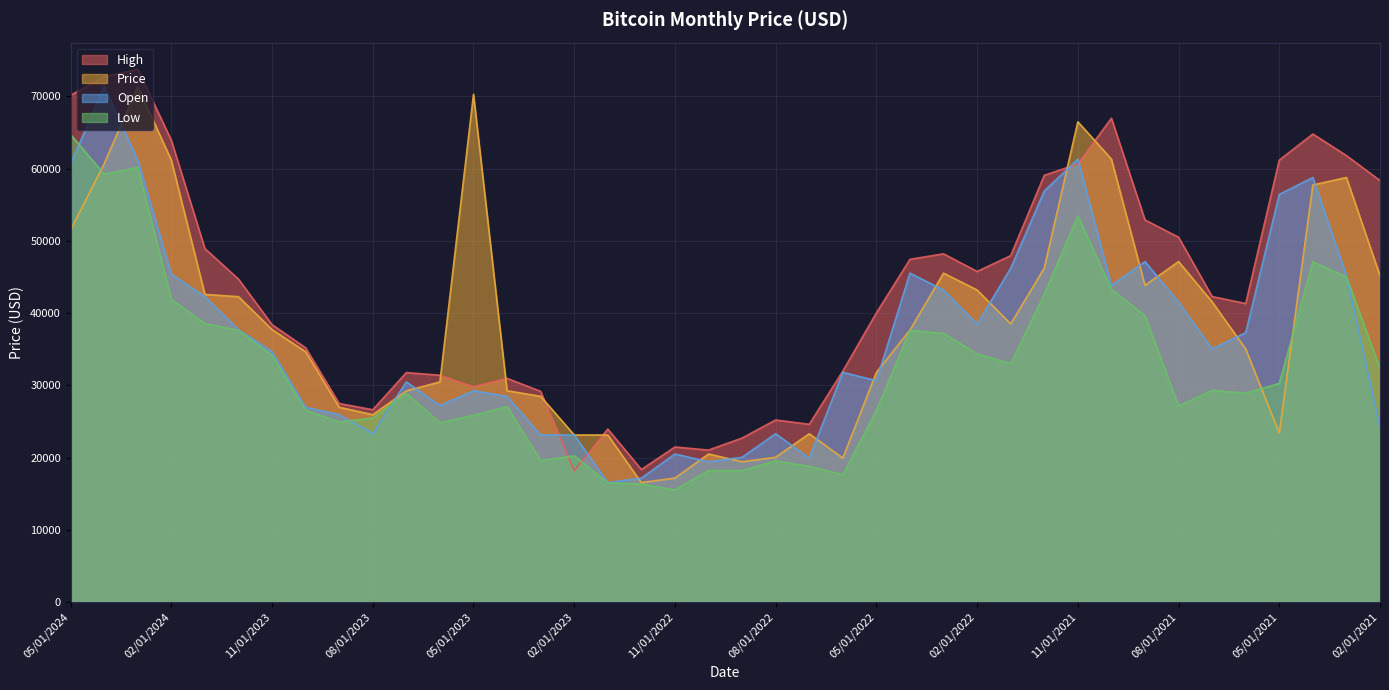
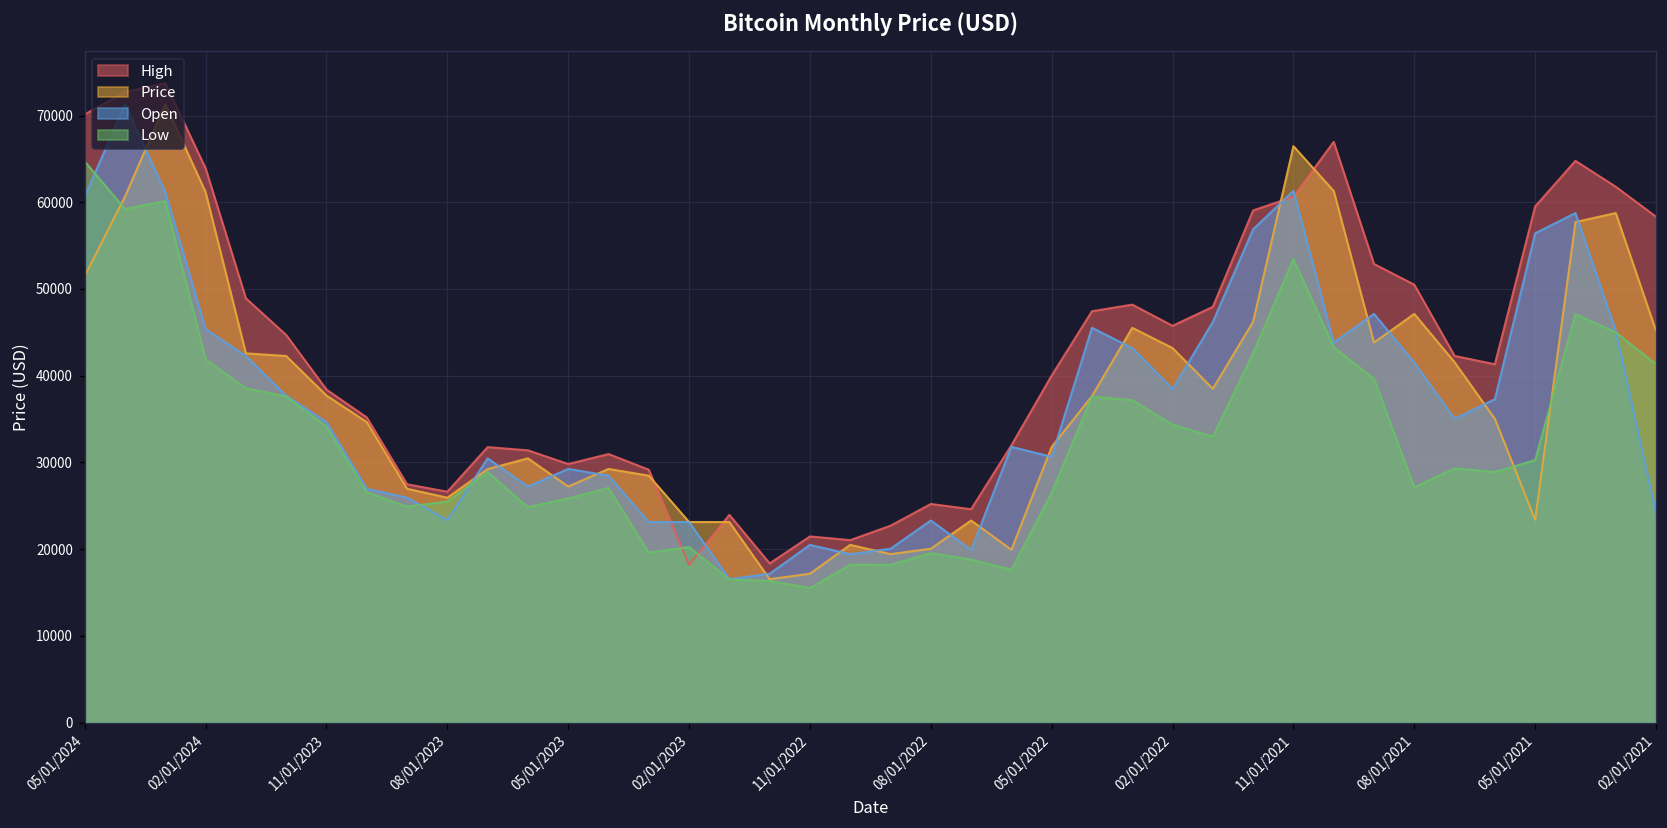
Price, 05/01/2023: 70000 -> 27000
High, 05/01/2021: 61000 -> 60000
Low, 02/01/2021: 32000 -> 41000
